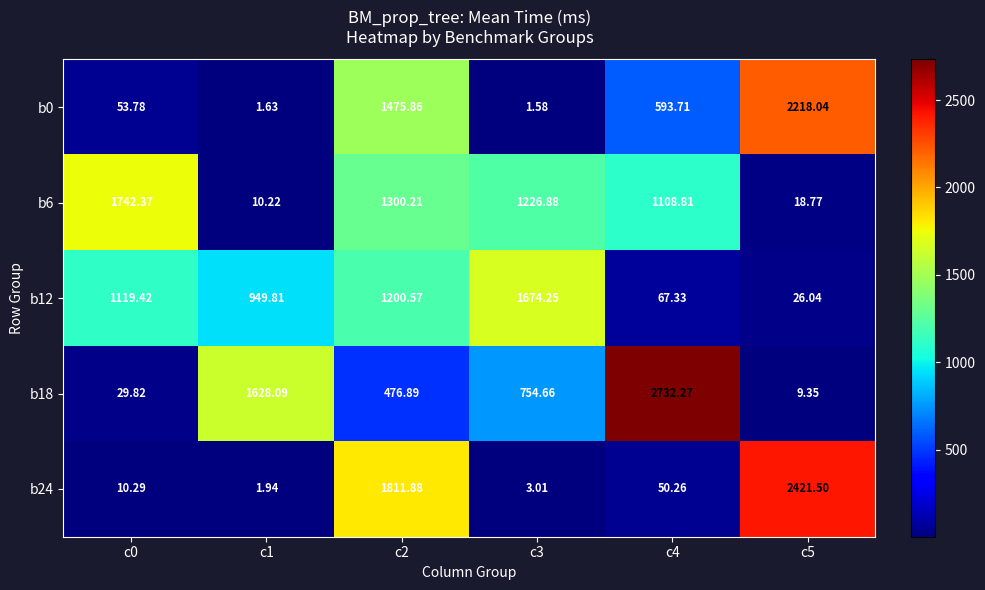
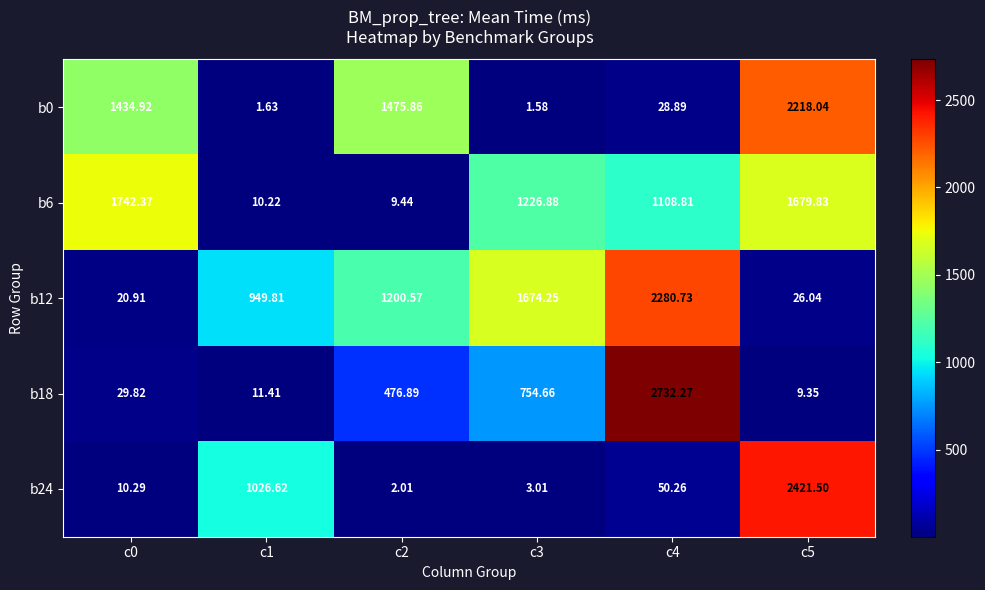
b0, c0: 53.78 -> 1434.92
b0, c4: 593.71 -> 28.89
b6, c2: 1300.21 -> 9.44
b6, c5: 18.77 -> 1679.83
b12, c0: 1119.42 -> 20.91
b12, c4: 67.33 -> 2280.73
b18, c1: 1628.09 -> 11.41
b24, c1: 1.94 -> 1026.62
b24, c2: 1811.88 -> 2.01
